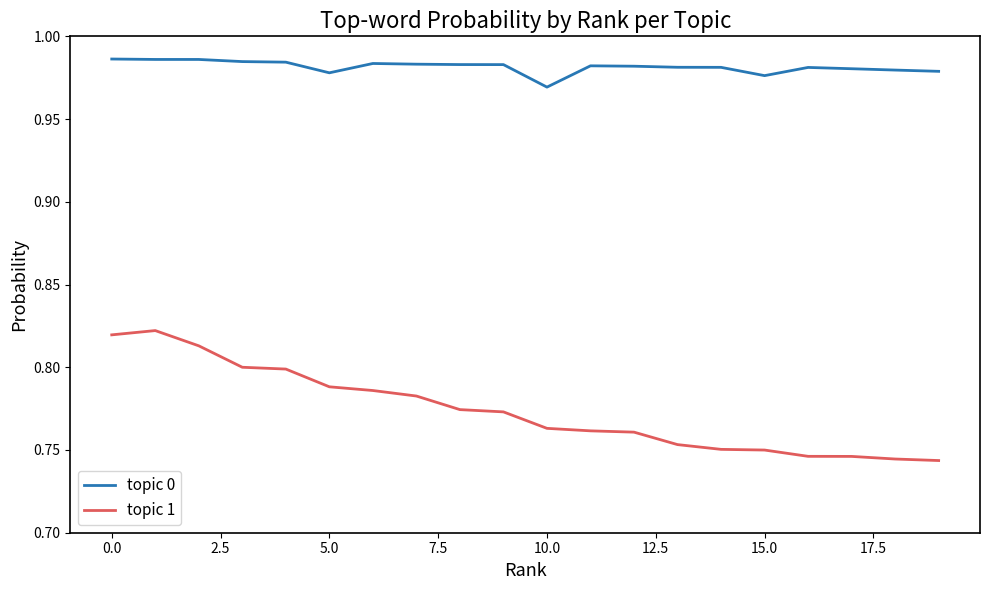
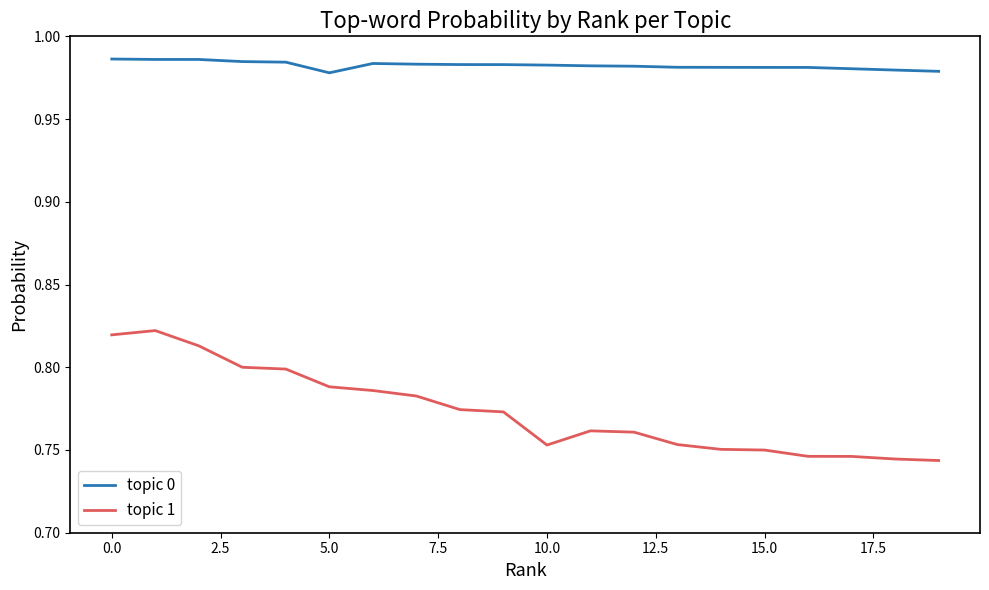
topic 0, 10.0: 0.969 -> 0.983
topic 1, 10.0: 0.763 -> 0.753
topic 0, 15.0: 0.976 -> 0.981
